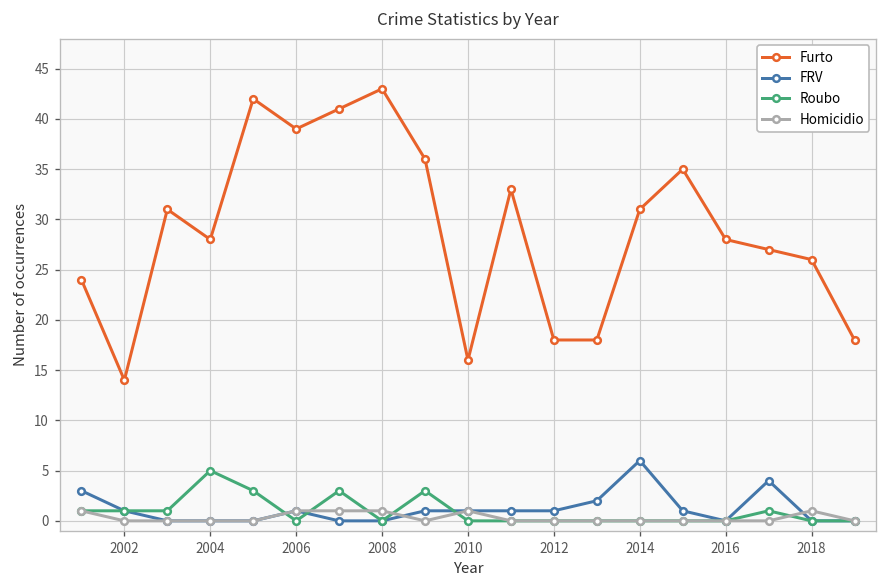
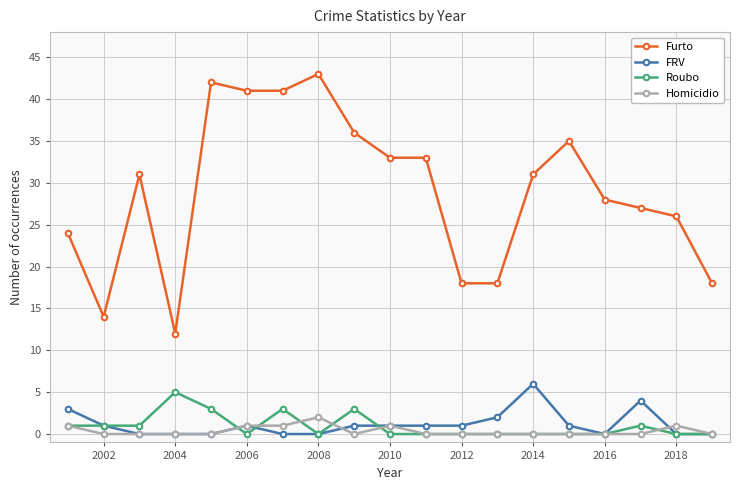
Furto, 2004: 28 -> 12
Furto, 2006: 39 -> 41
Homicidio, 2008: 1 -> 2
Furto, 2010: 16 -> 33
